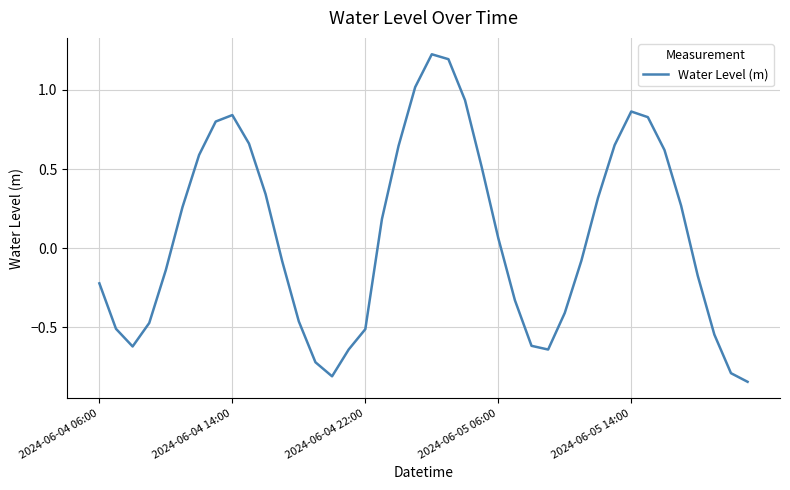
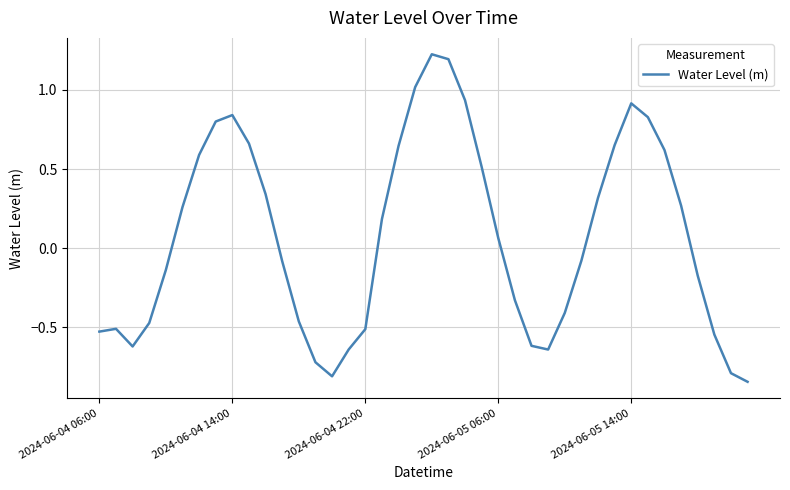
2024-06-04 06:00: -0.22 -> -0.53
2024-06-05 14:00: 0.86 -> 0.92
